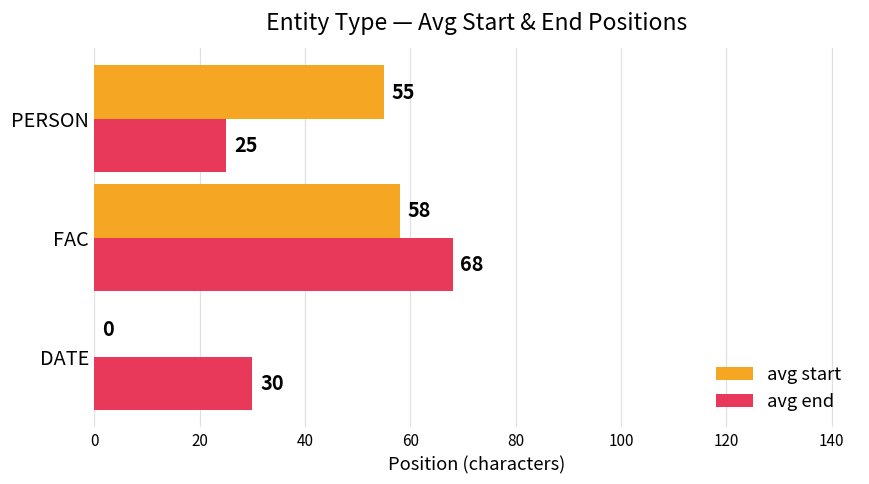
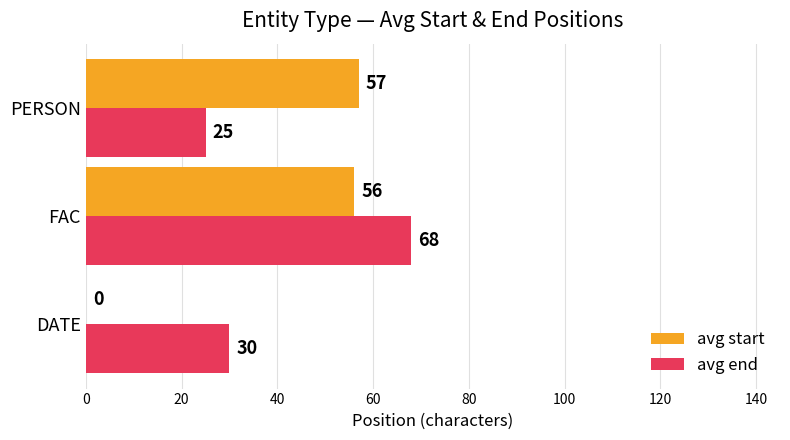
avg start, PERSON: 55 -> 57
avg start, FAC: 58 -> 56
